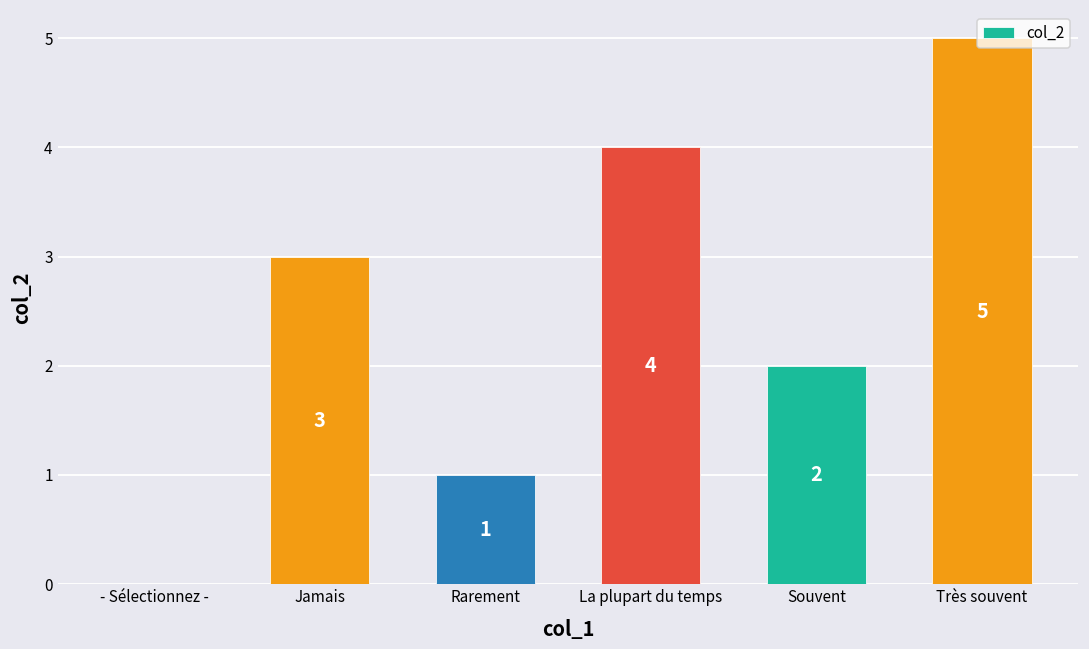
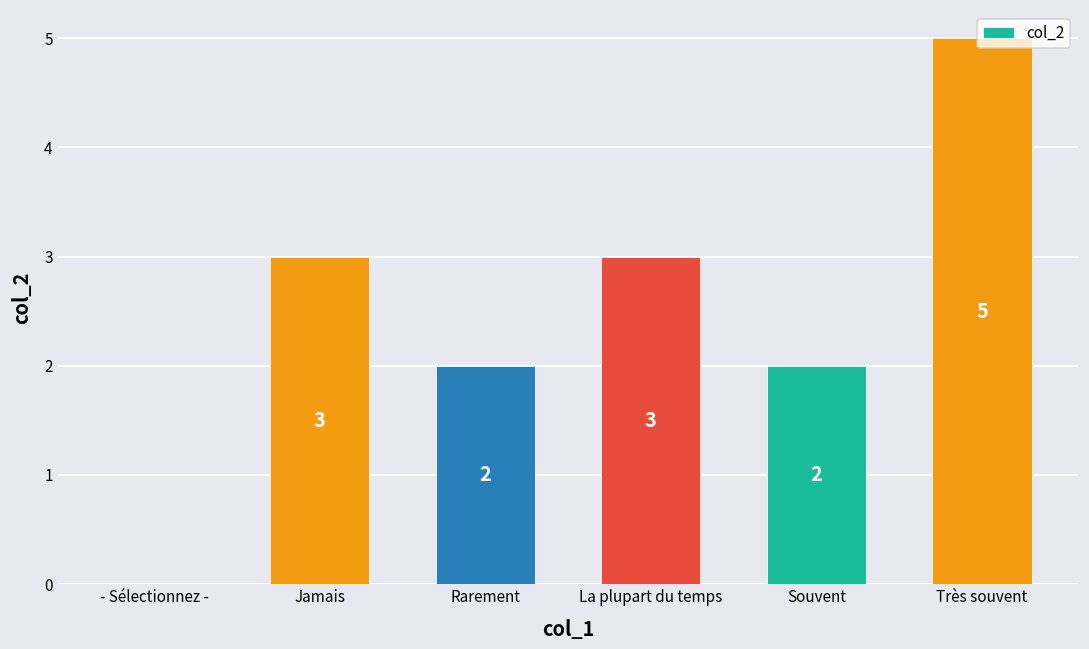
Rarement: 1 -> 2
La plupart du temps: 4 -> 3
